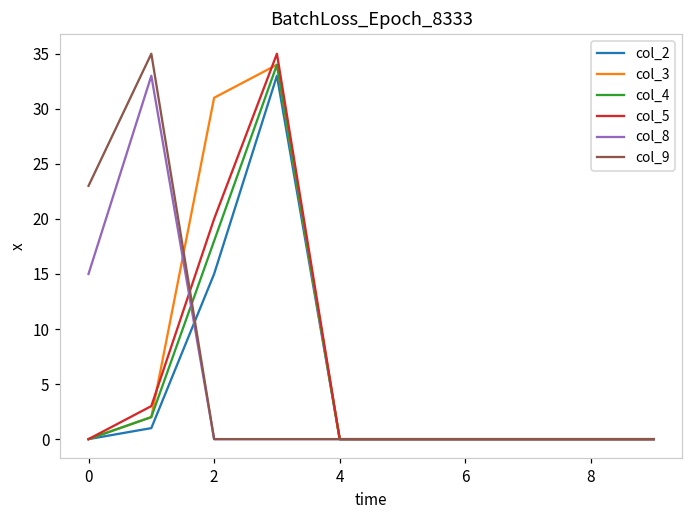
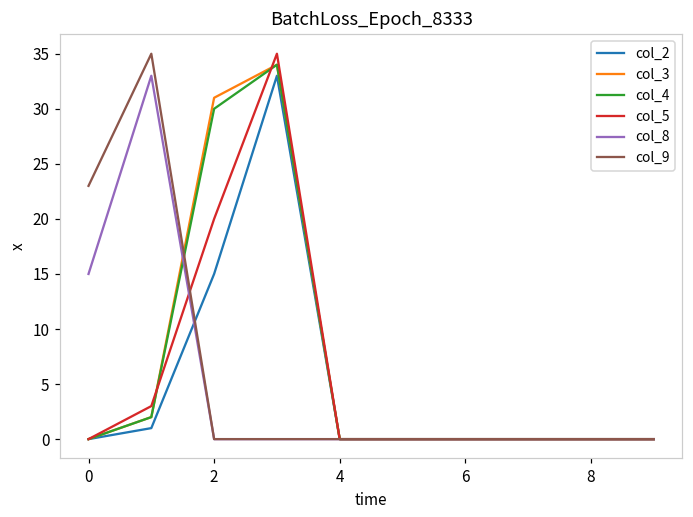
col_4, 2: 18 -> 30
